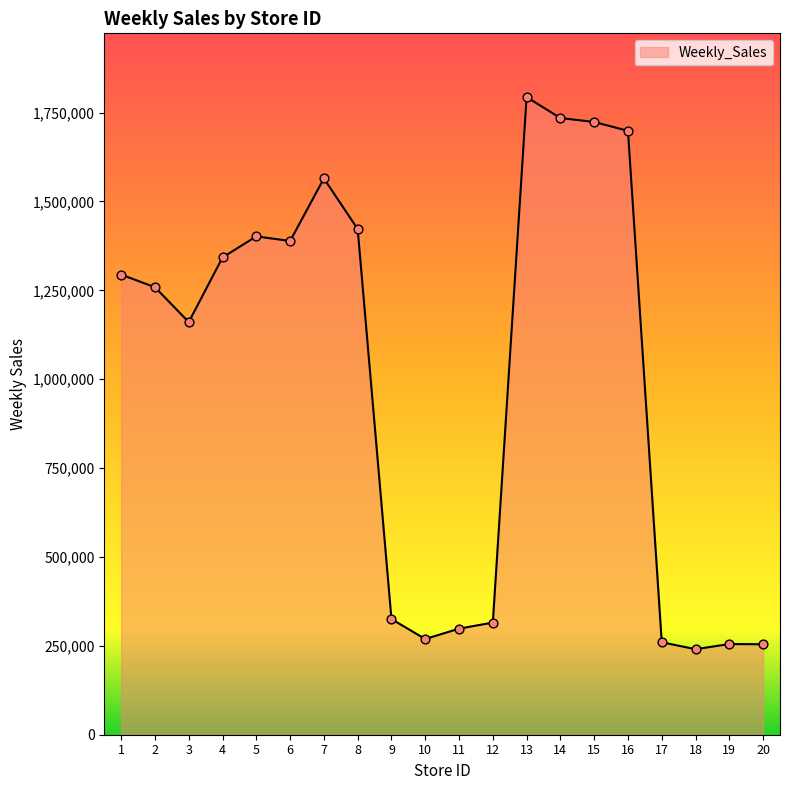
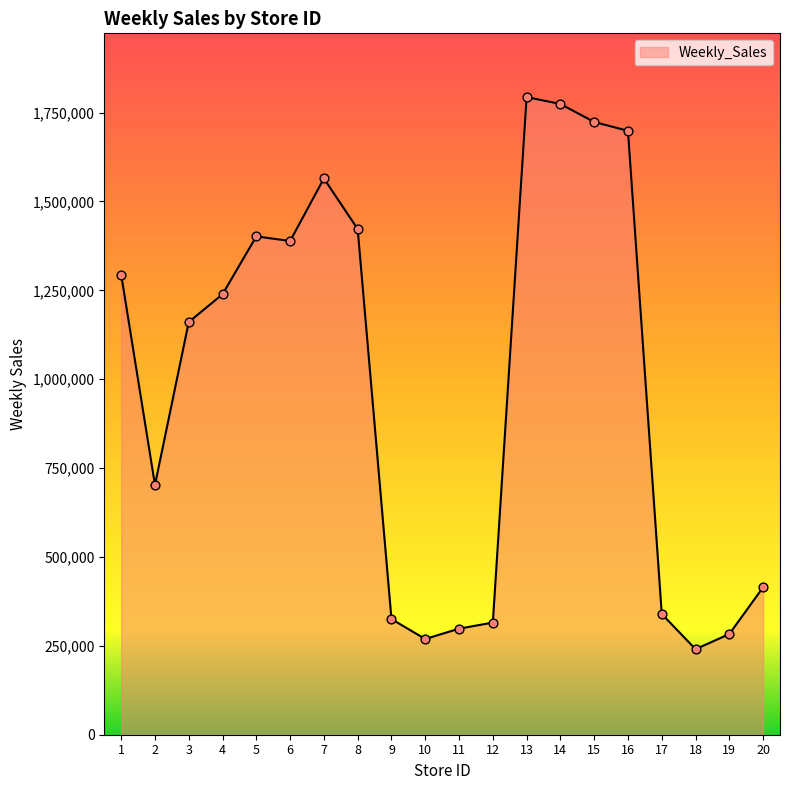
2: 1,260,000 -> 700,000
4: 1,340,000 -> 1,240,000
14: 1,730,000 -> 1,770,000
17: 260,000 -> 340,000
19: 260,000 -> 280,000
20: 250,000 -> 410,000
